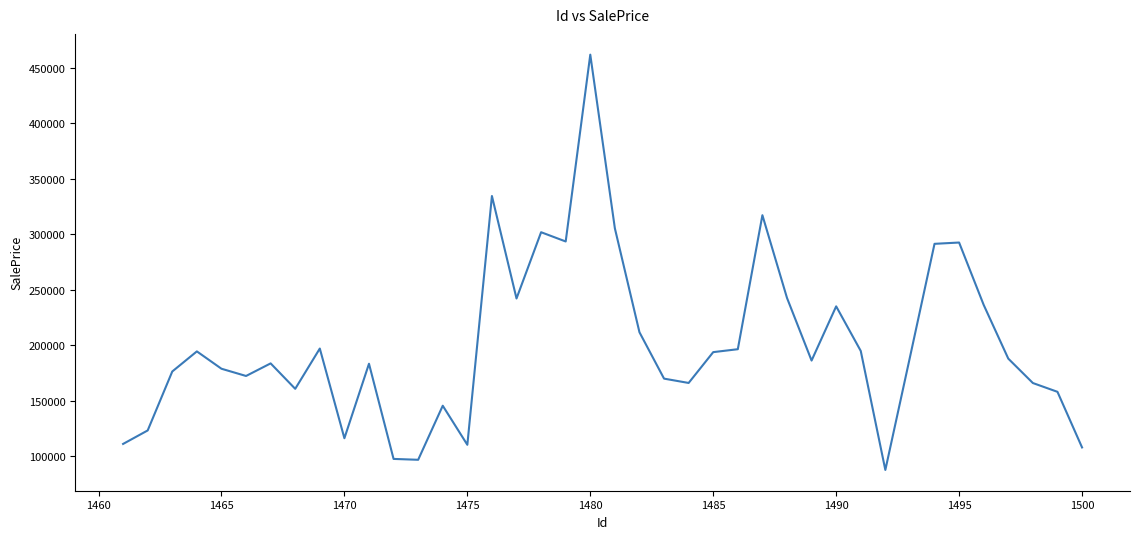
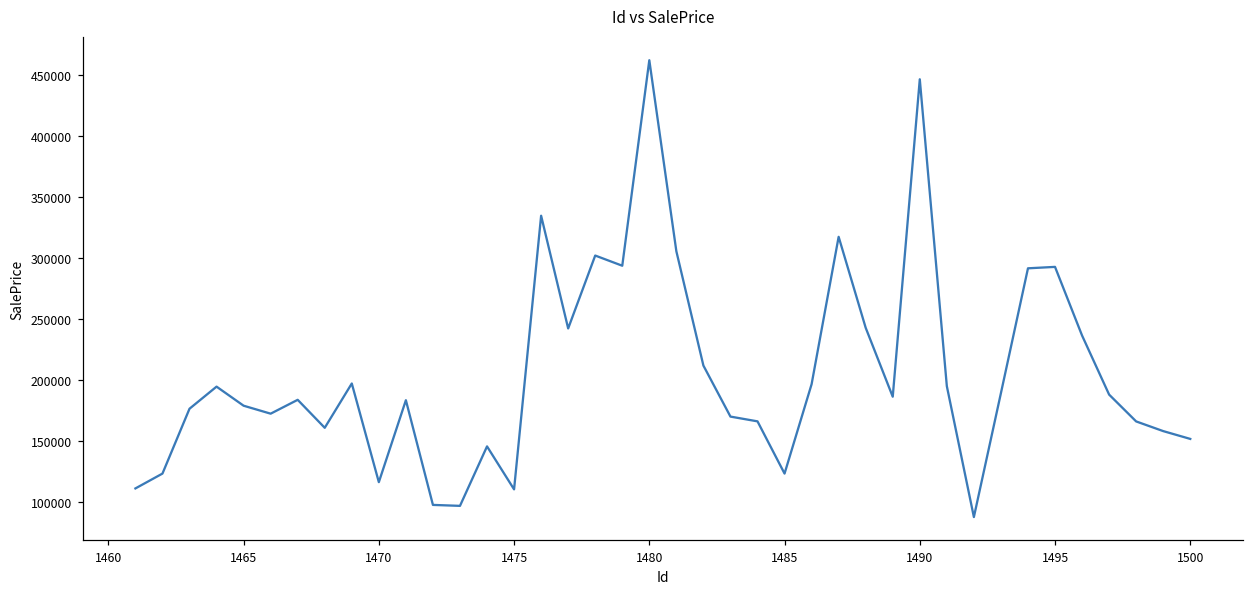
1485: 194000 -> 123000
1490: 235000 -> 446000
1500: 108000 -> 151000
